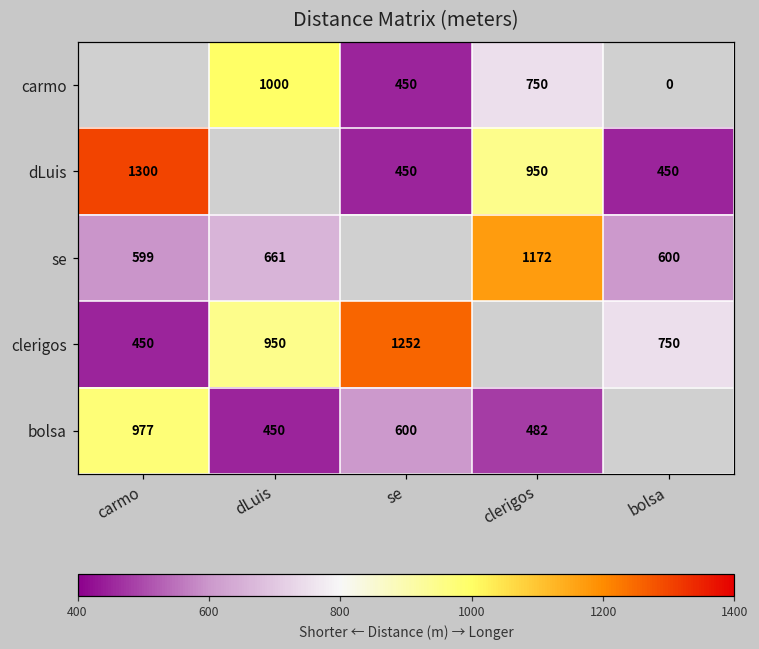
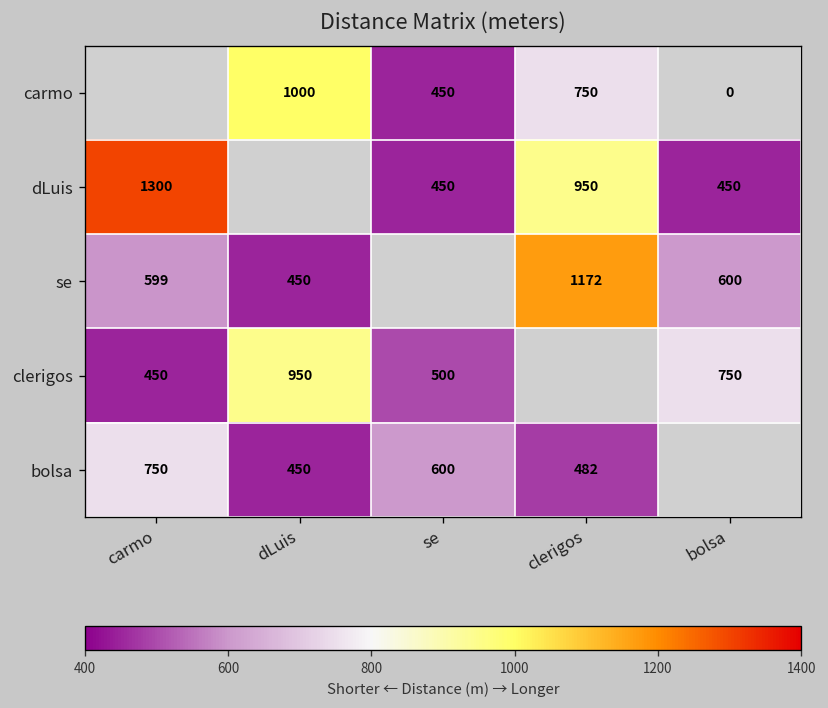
se, dLuis: 661 -> 450
clerigos, se: 1252 -> 500
bolsa, carmo: 977 -> 750
